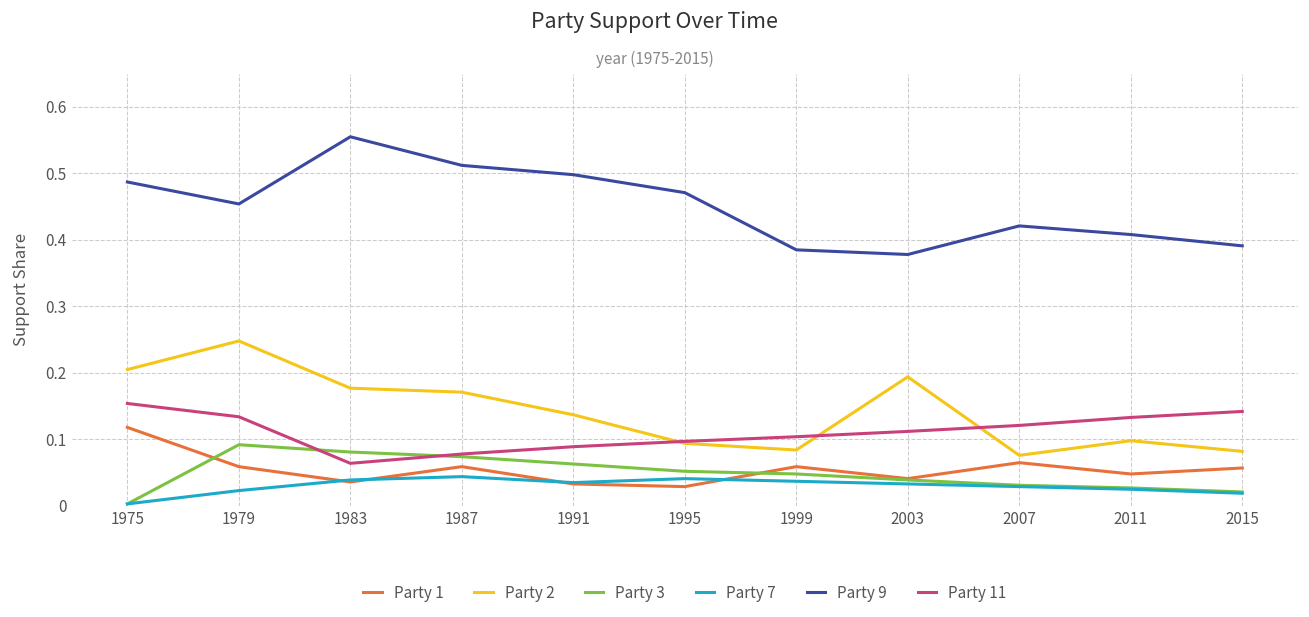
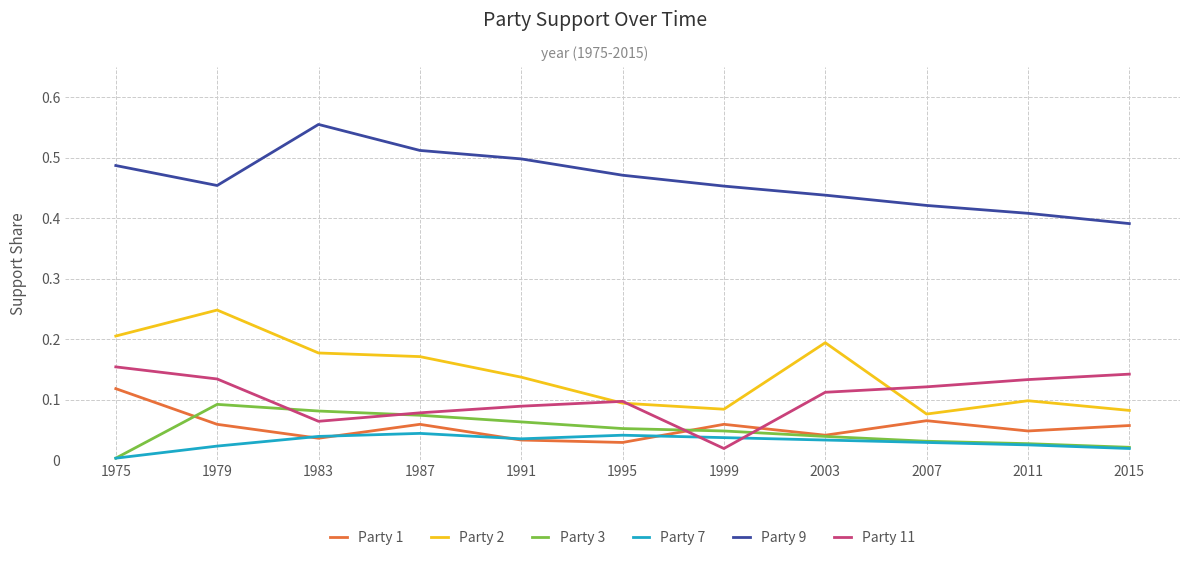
Party 9, 1999: 0.39 -> 0.45
Party 11, 1999: 0.10 -> 0.02
Party 9, 2003: 0.38 -> 0.44
